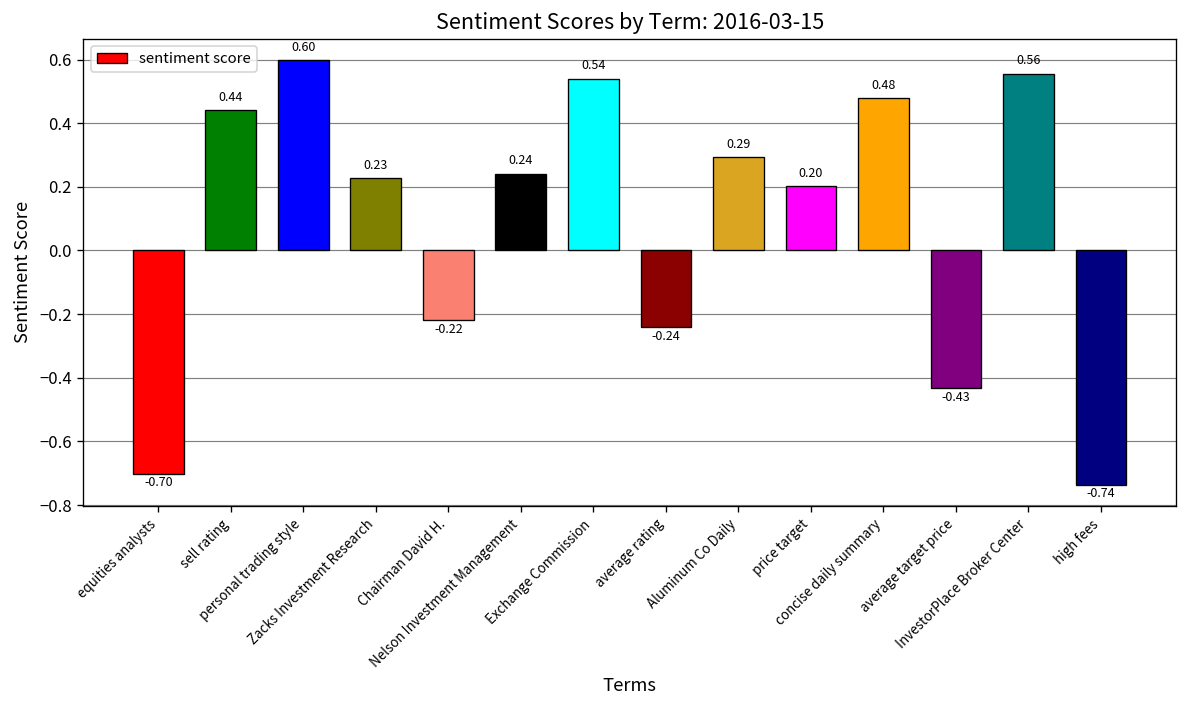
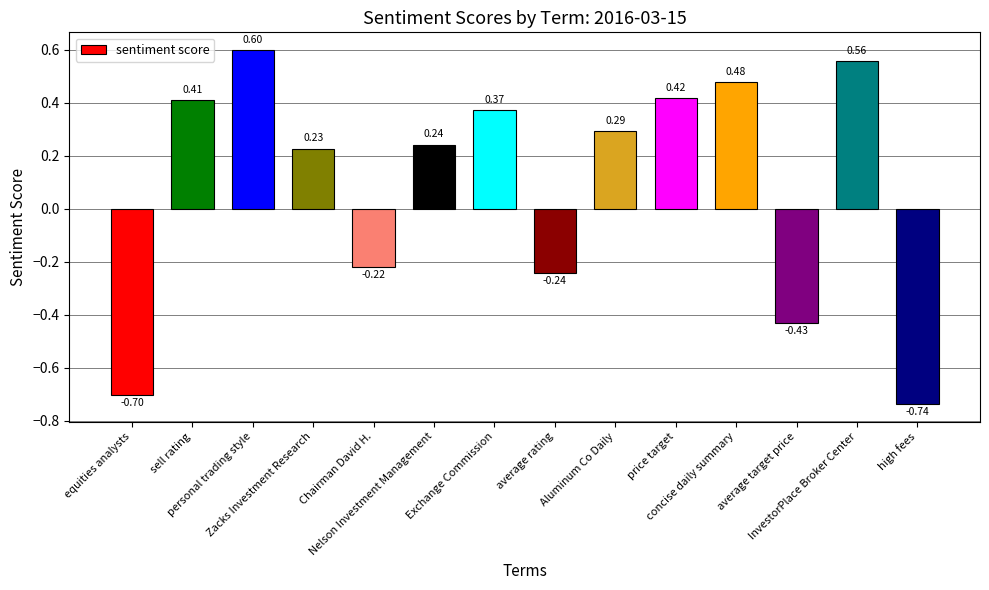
sell rating: 0.44 -> 0.41
Exchange Commission: 0.54 -> 0.37
price target: 0.20 -> 0.42
